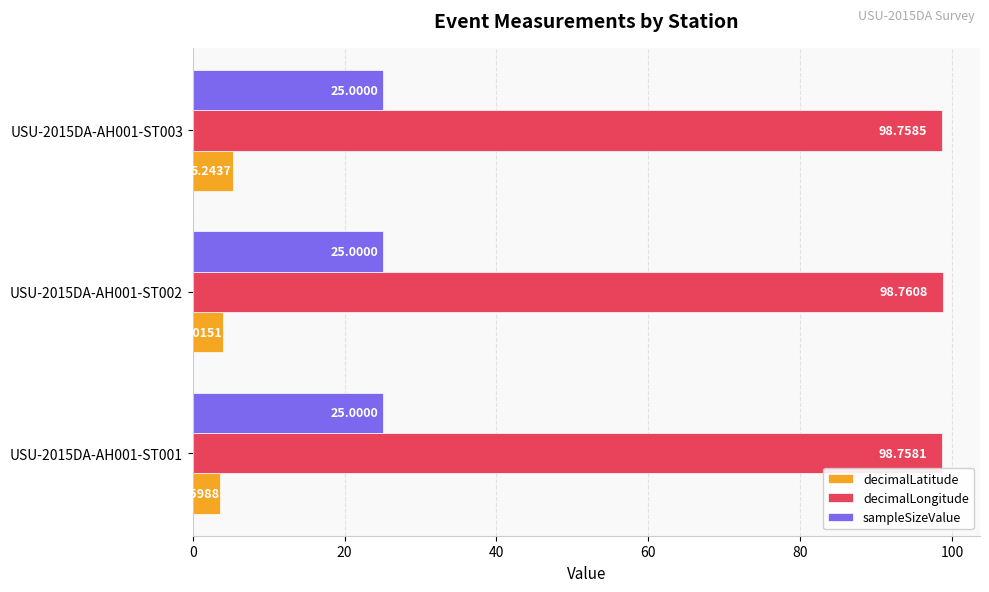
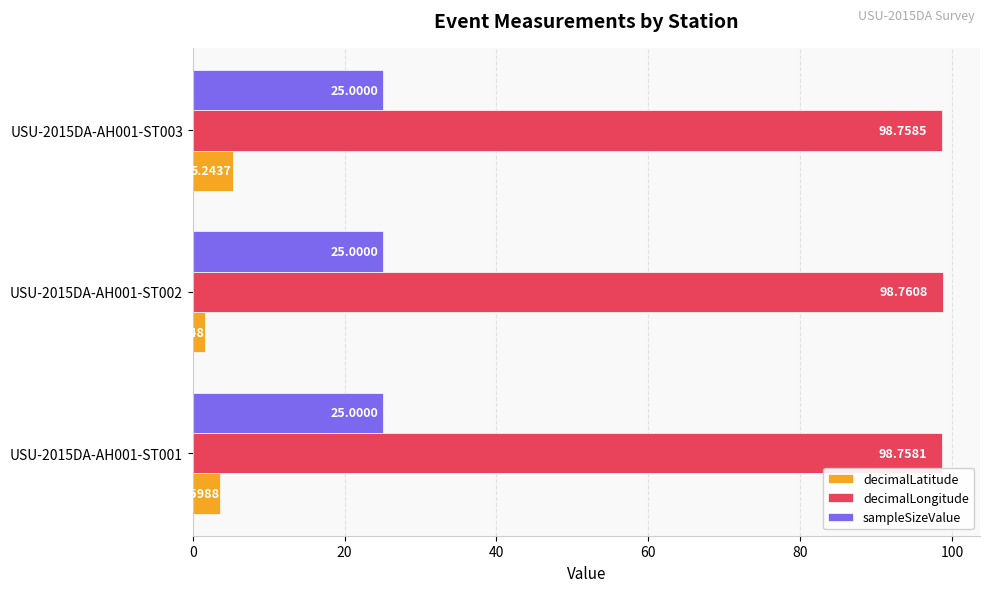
decimalLatitude, USU-2015DA-AH001-ST002: 4 -> 2
